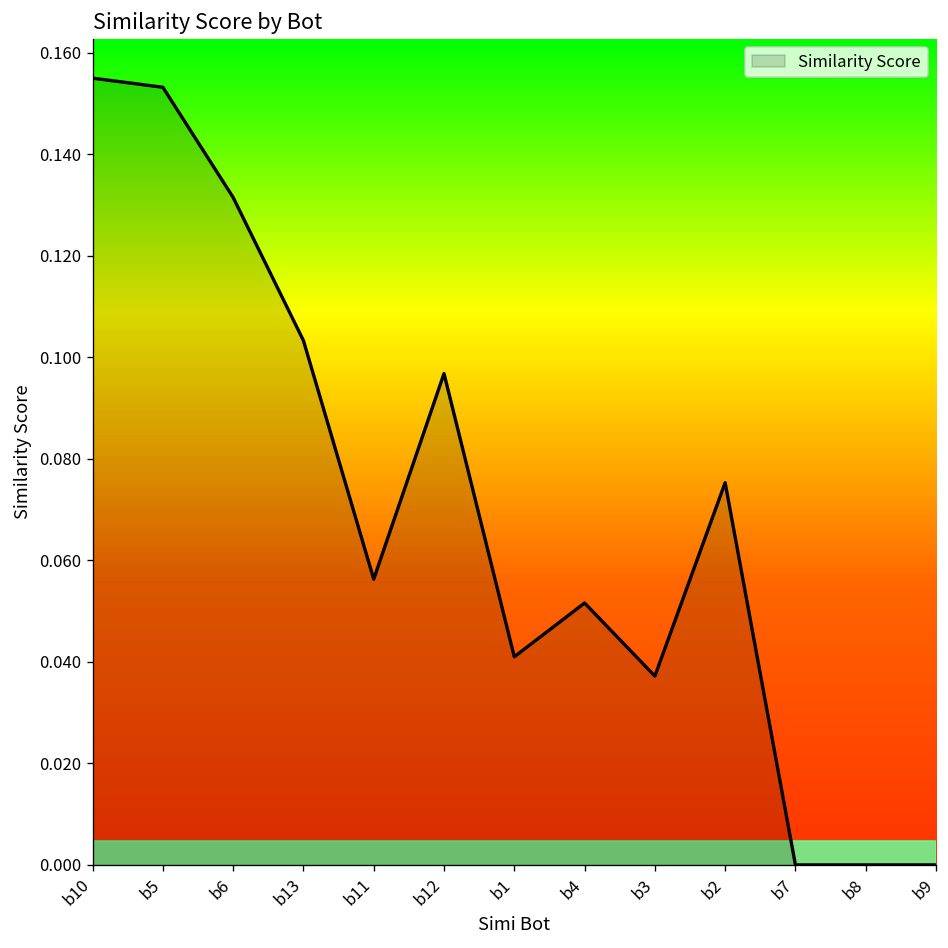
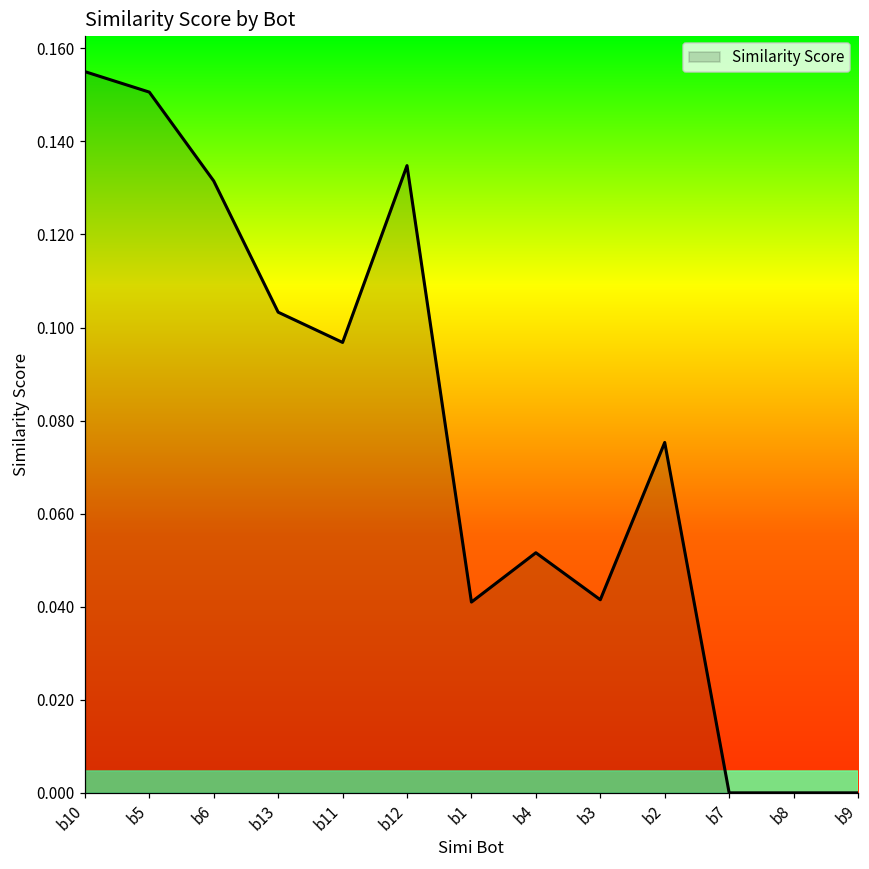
b5: 0.153 -> 0.151
b11: 0.056 -> 0.097
b12: 0.097 -> 0.135
b3: 0.037 -> 0.042
